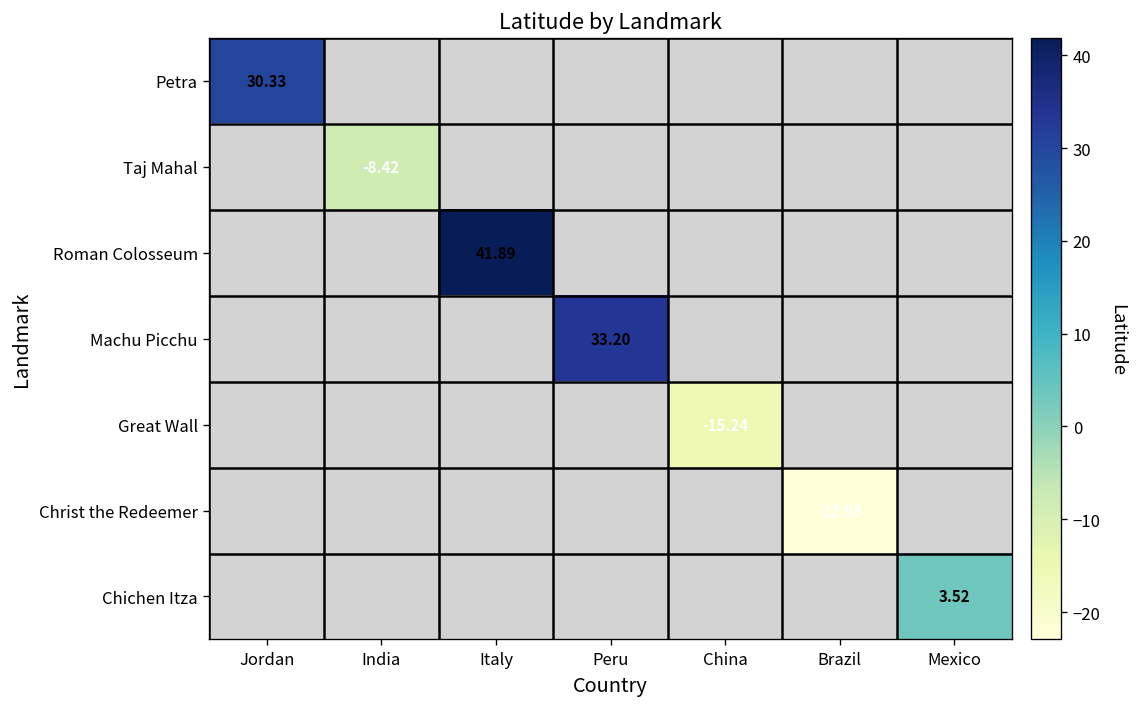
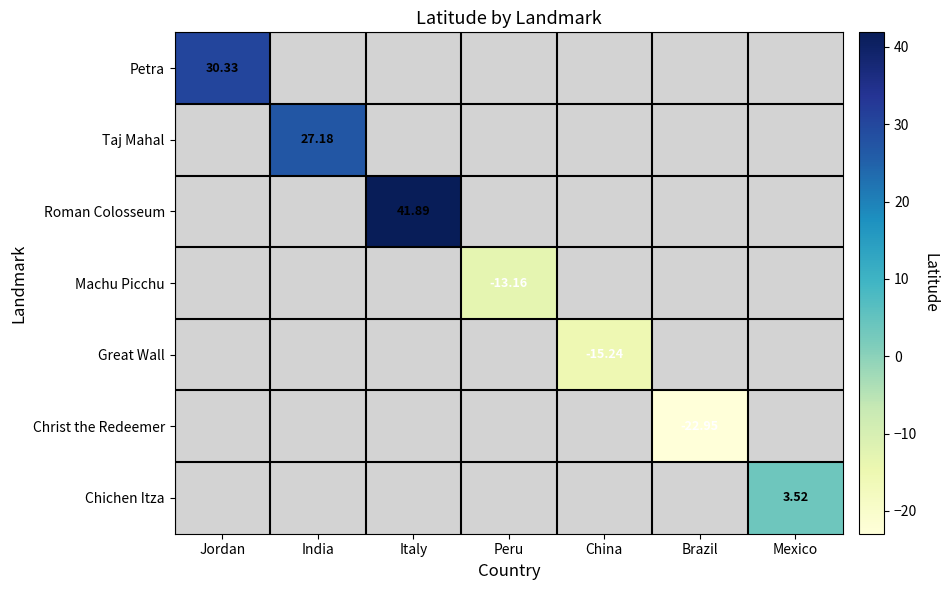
Taj Mahal, India: -8.42 -> 27.18
Machu Picchu, Peru: 33.20 -> -13.16
